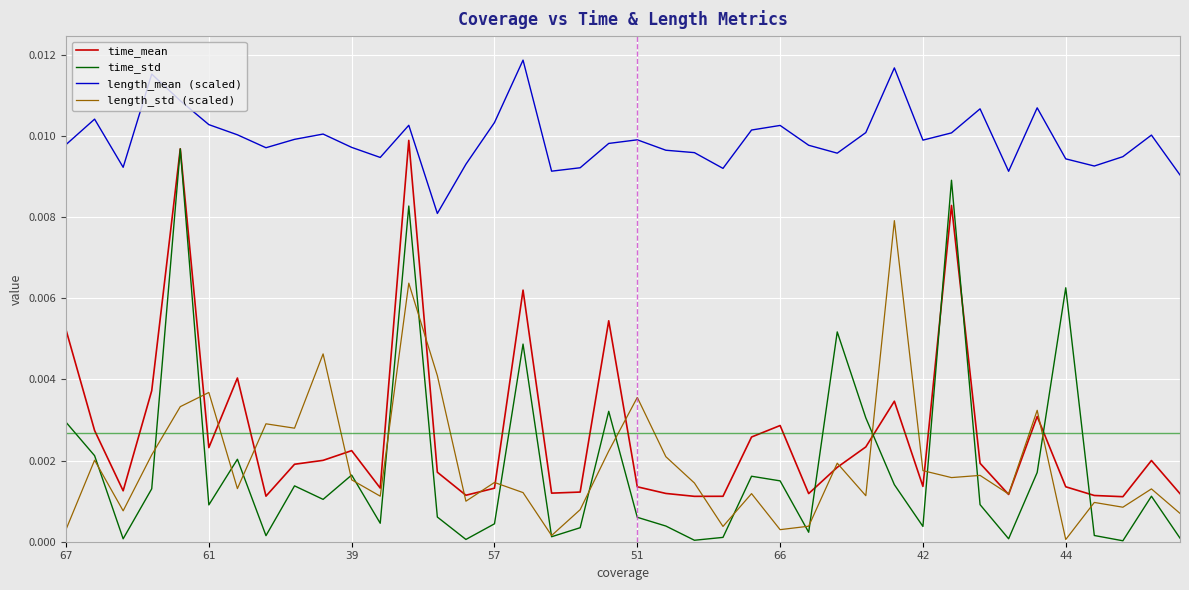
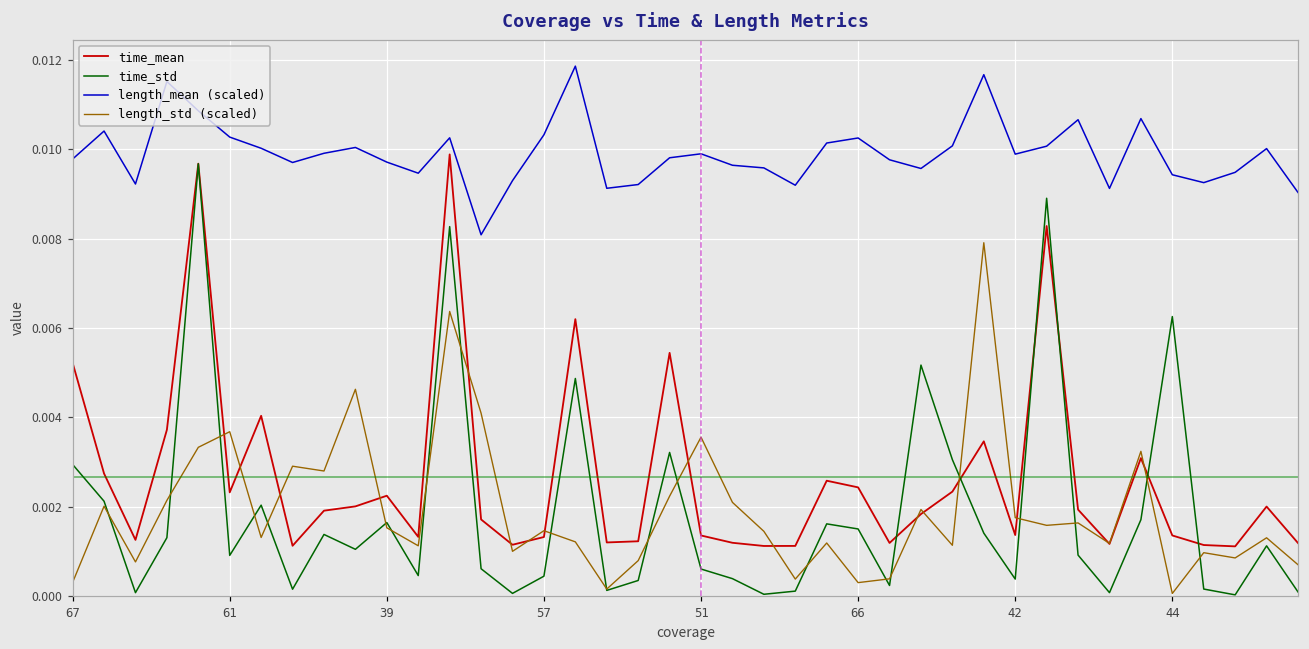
time_mean, 66: 0.0029 -> 0.0024
